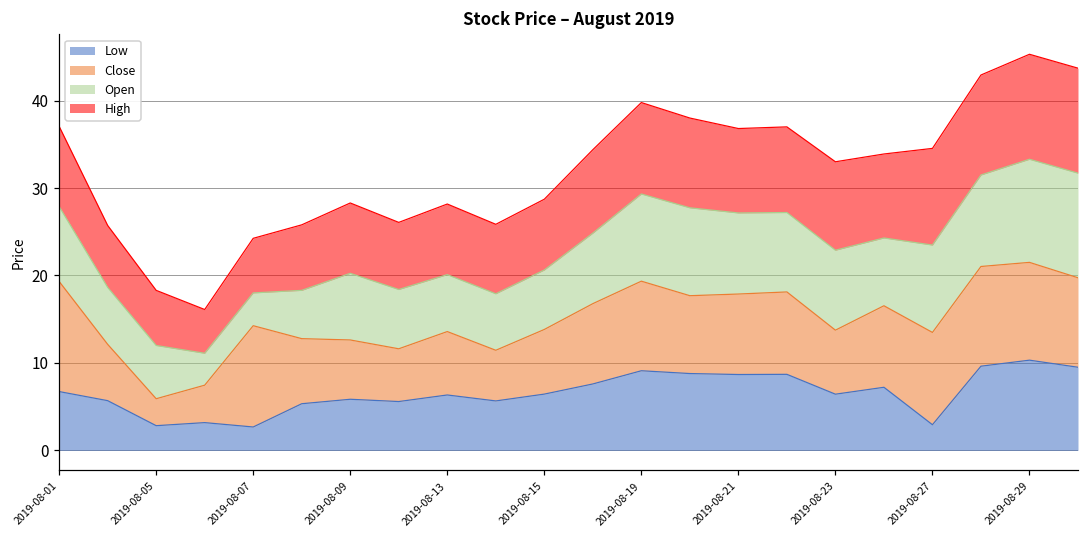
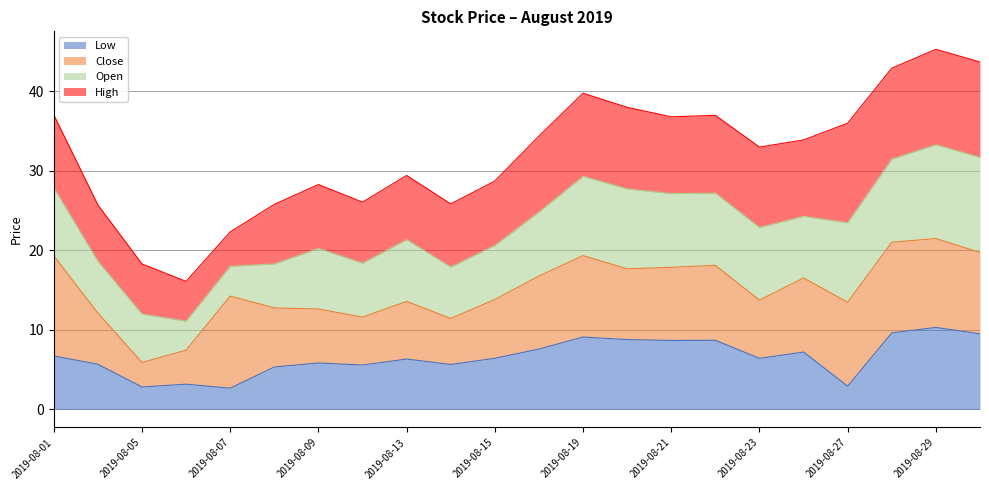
High, 2019-08-07: 6 -> 4
Open, 2019-08-13: 7 -> 8
High, 2019-08-27: 11 -> 13
